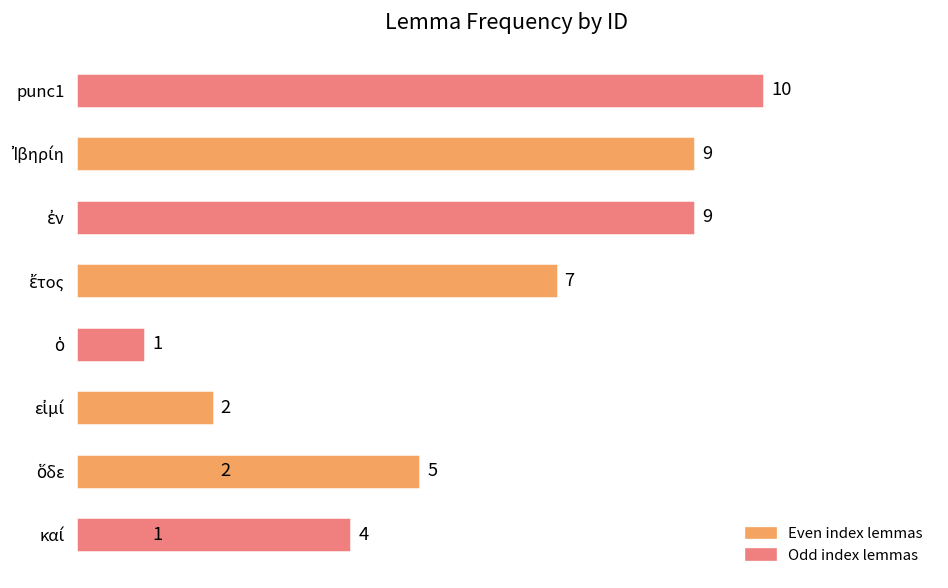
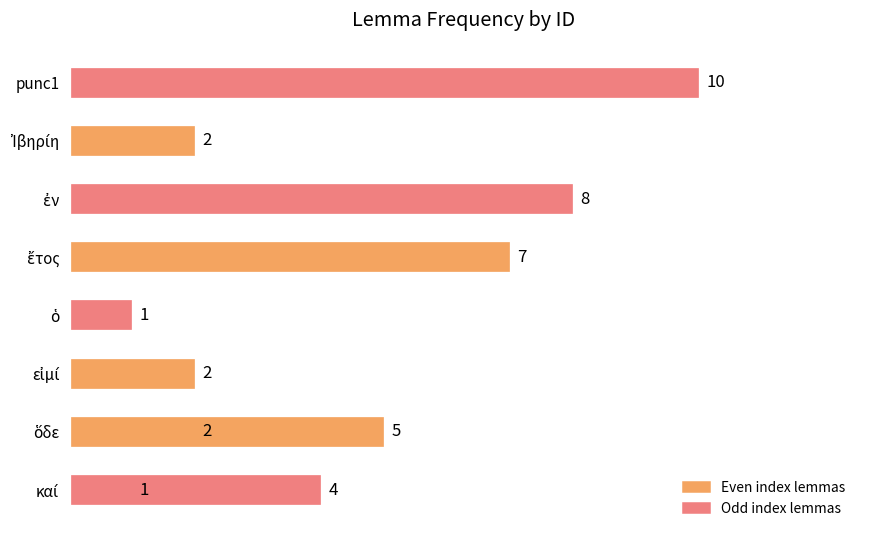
Ἰβηρίη: 9 -> 2
ἐν: 9 -> 8
